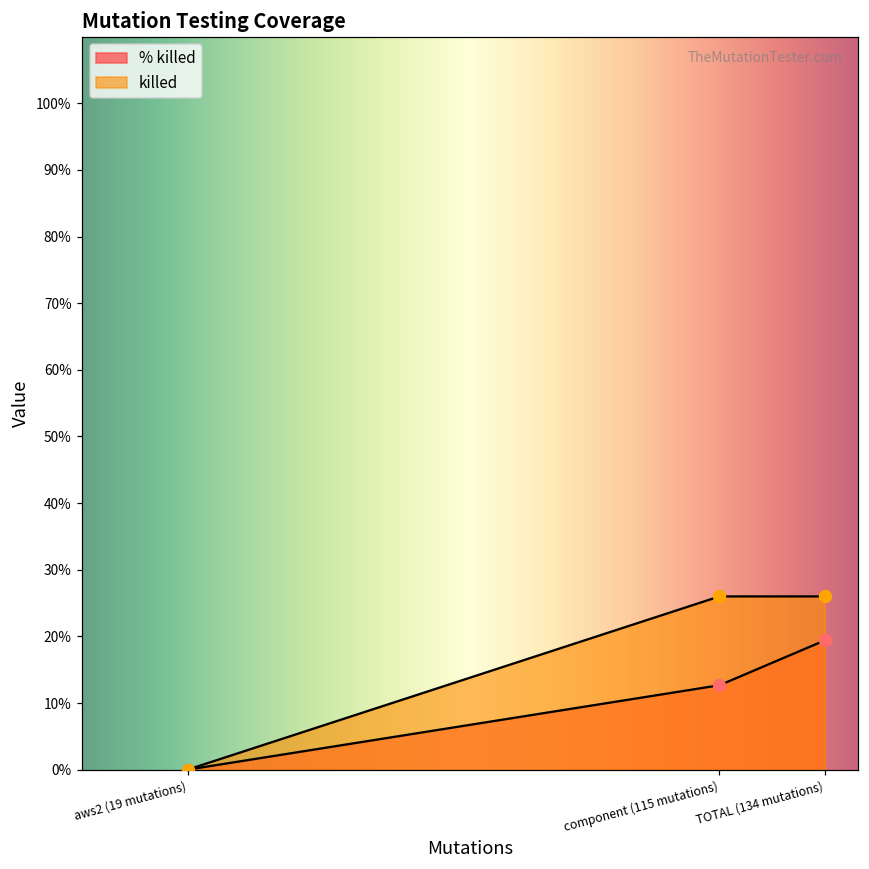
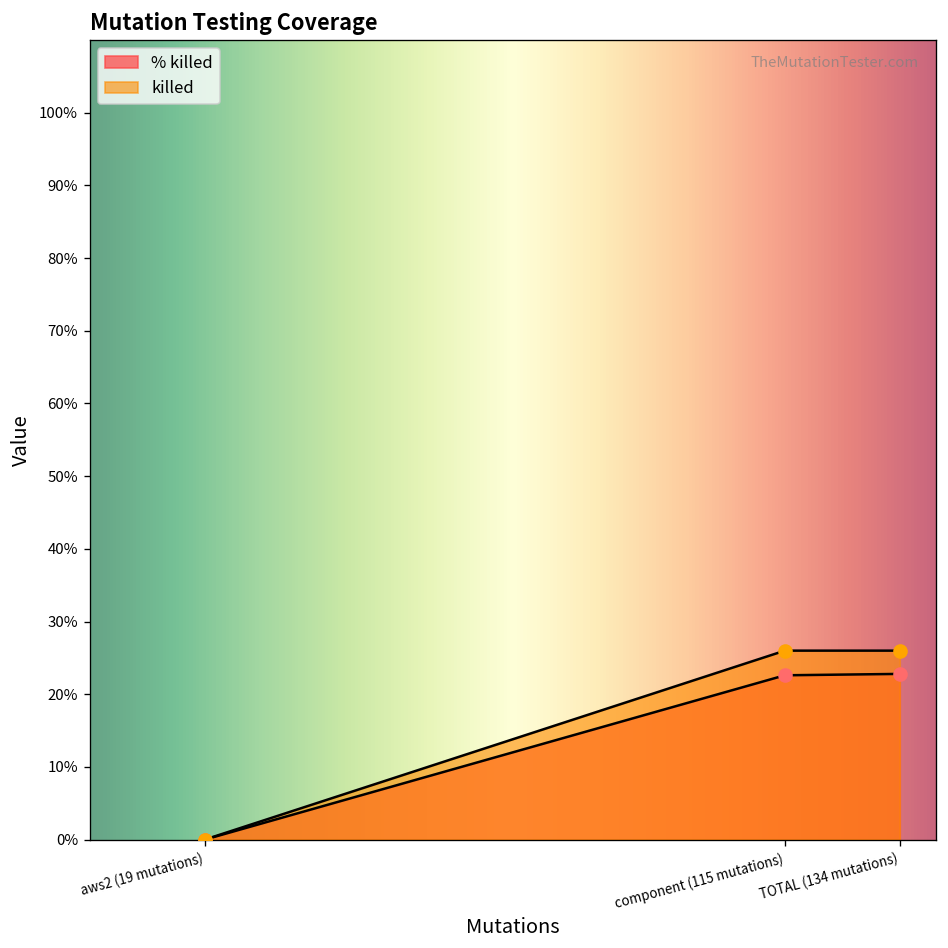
% killed, component (115 mutations): 13% -> 23%
% killed, TOTAL (134 mutations): 19% -> 23%
